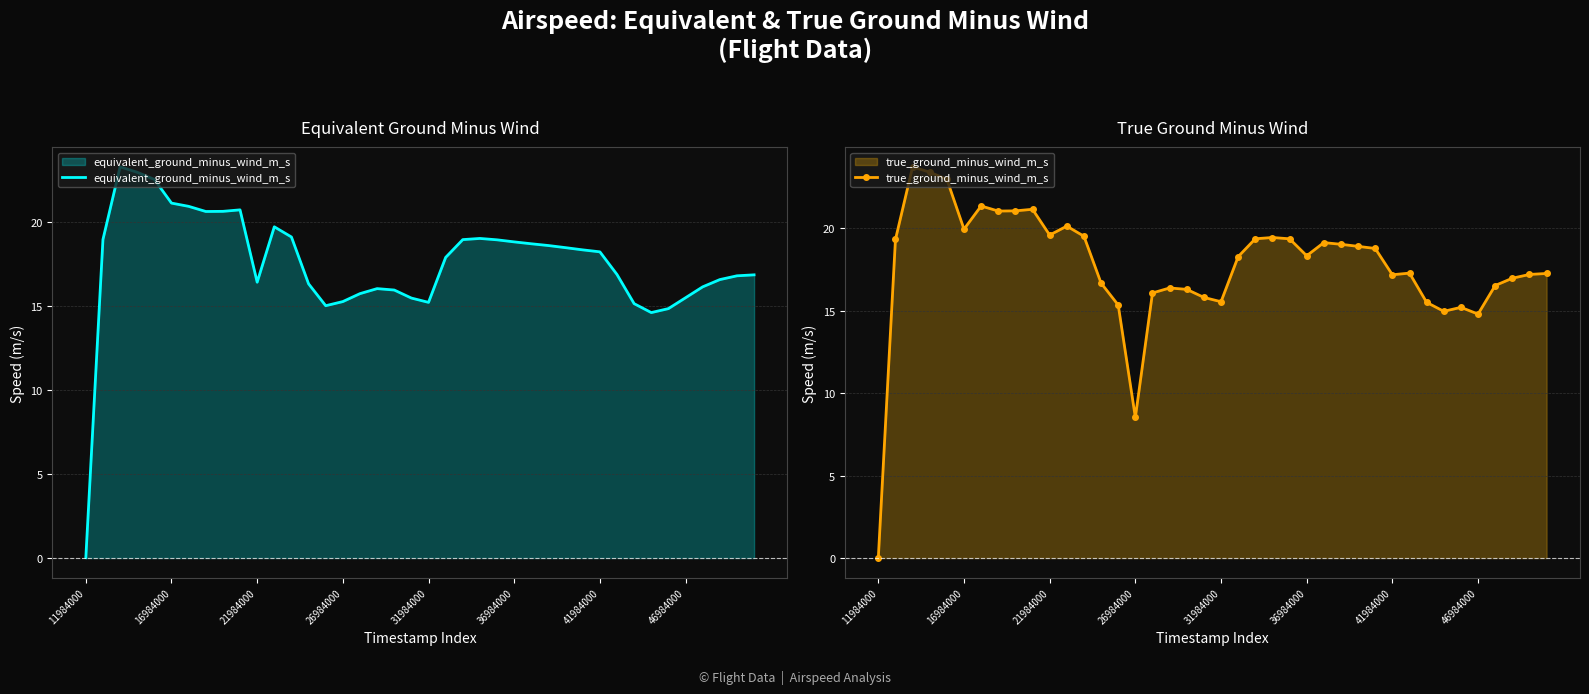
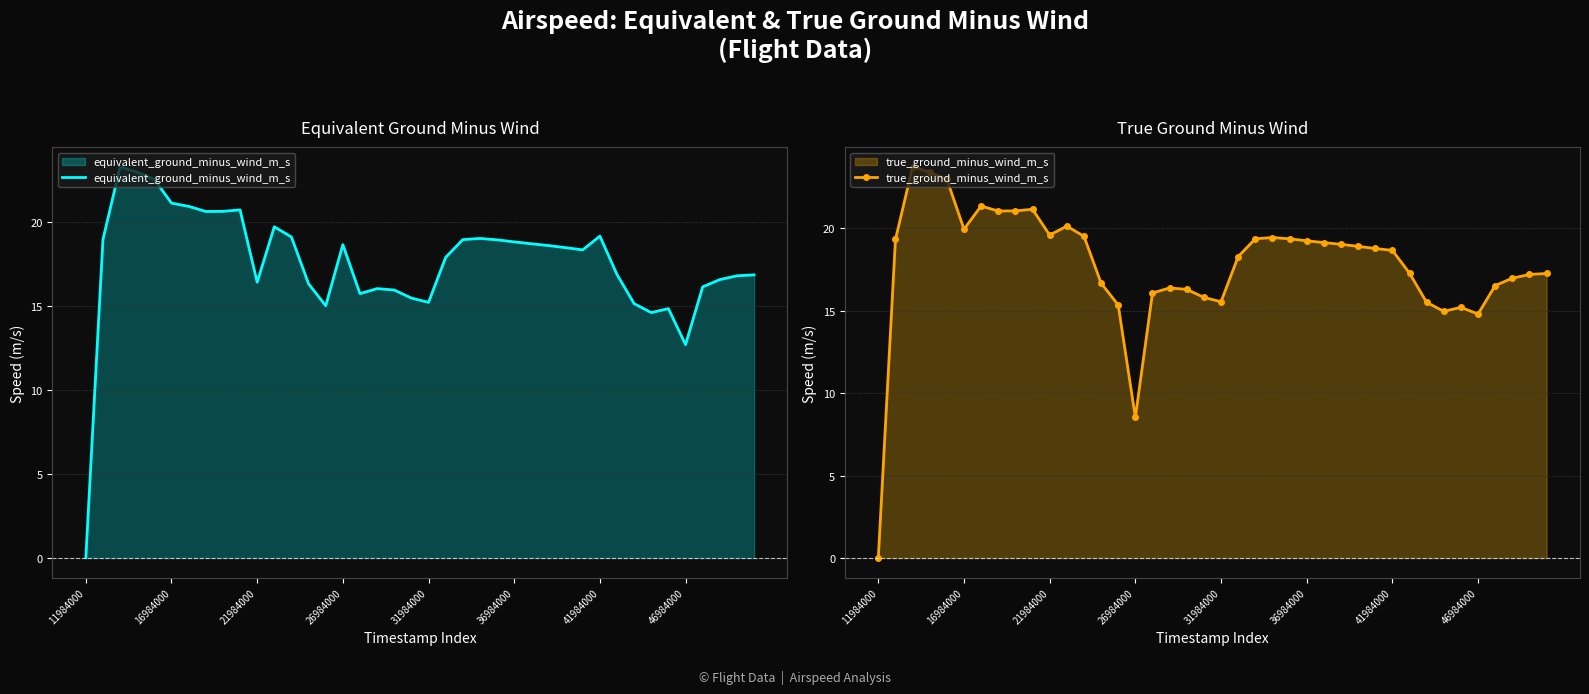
Equivalent Ground Minus Wind, 26984000: 15.2 -> 18.6
Equivalent Ground Minus Wind, 41984000: 18.2 -> 19.1
Equivalent Ground Minus Wind, 46984000: 15.5 -> 12.7
True Ground Minus Wind, 36984000: 18.3 -> 19.2
True Ground Minus Wind, 41984000: 17.2 -> 18.6
